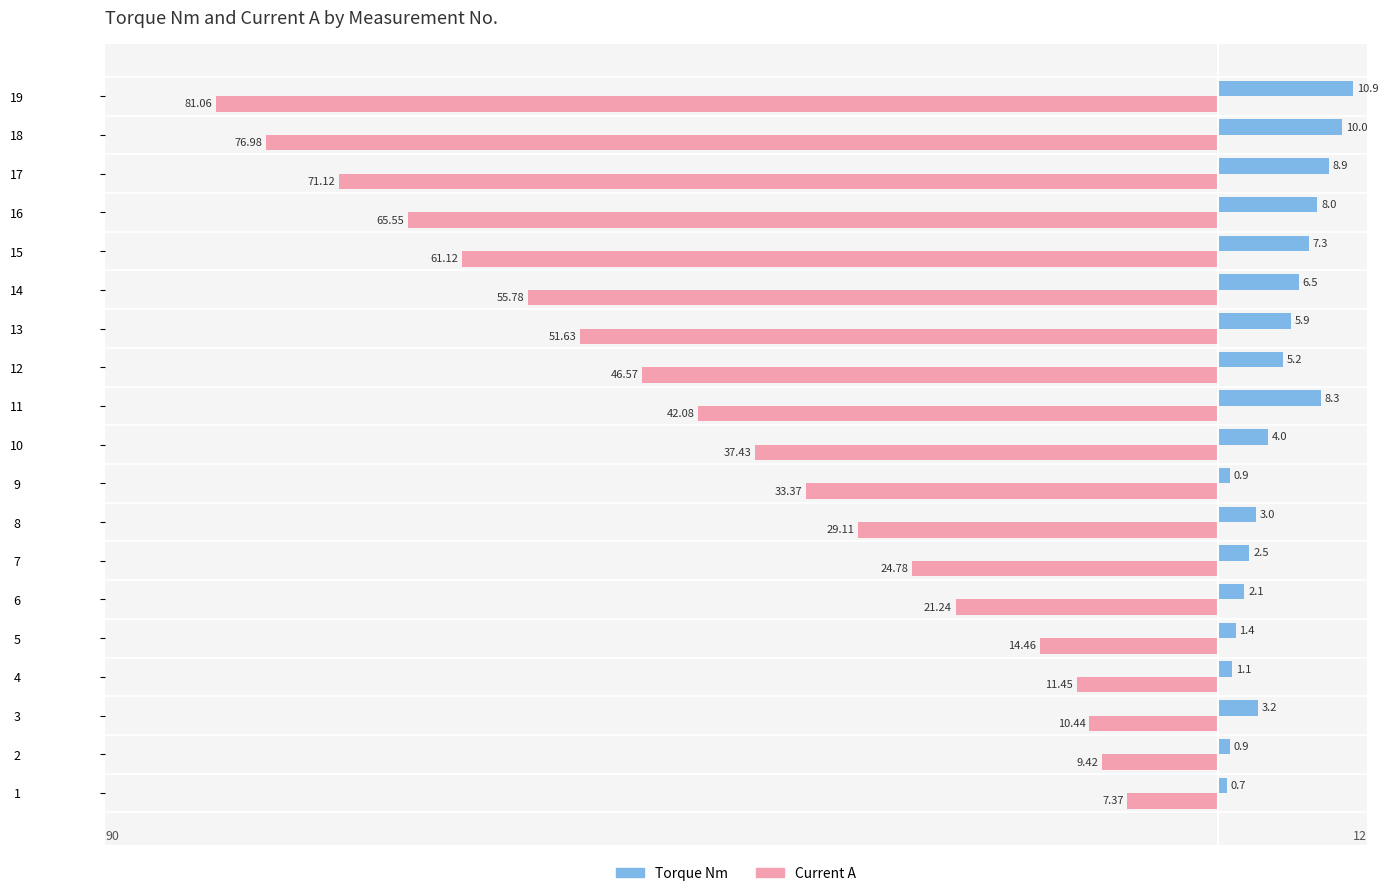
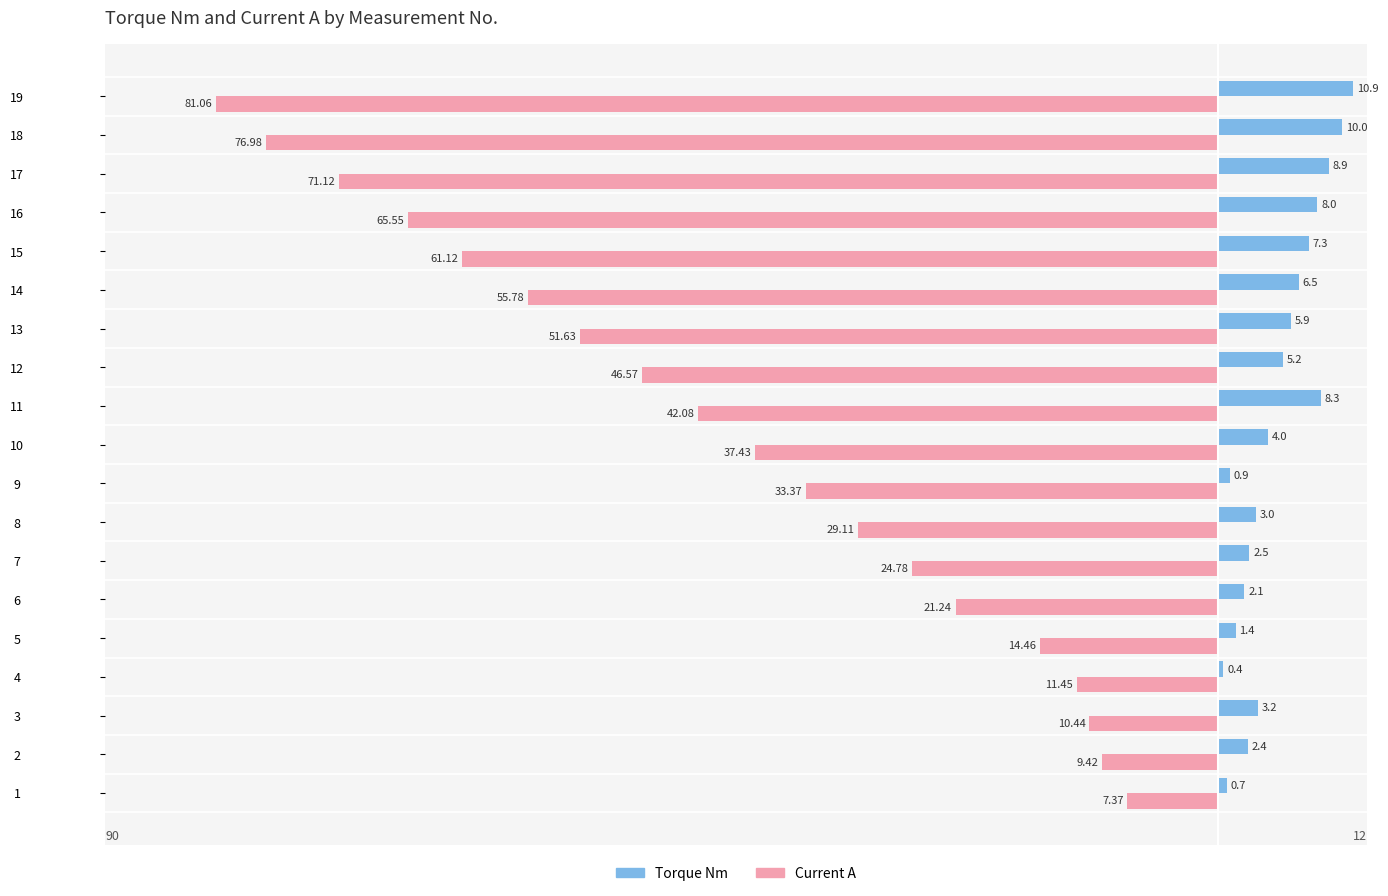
Torque Nm, 4: 1.1 -> 0.4
Torque Nm, 2: 0.9 -> 2.4
